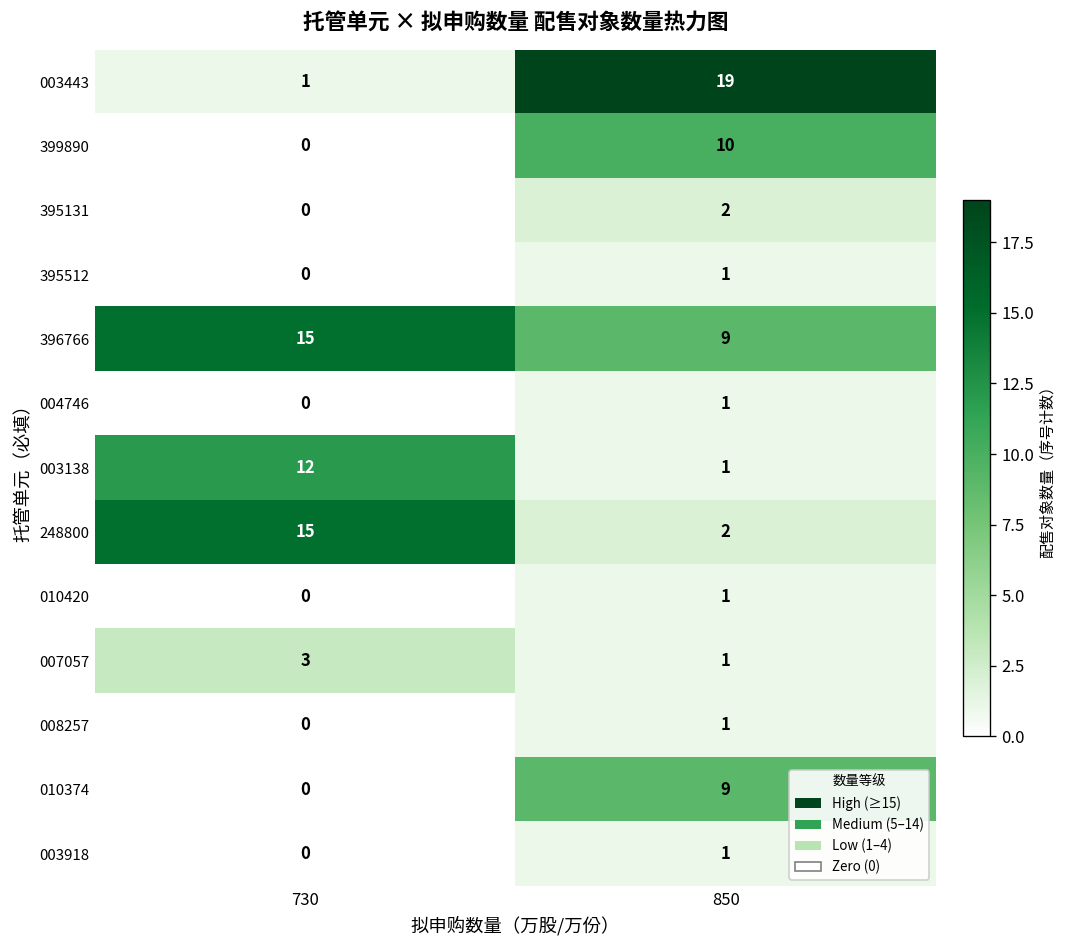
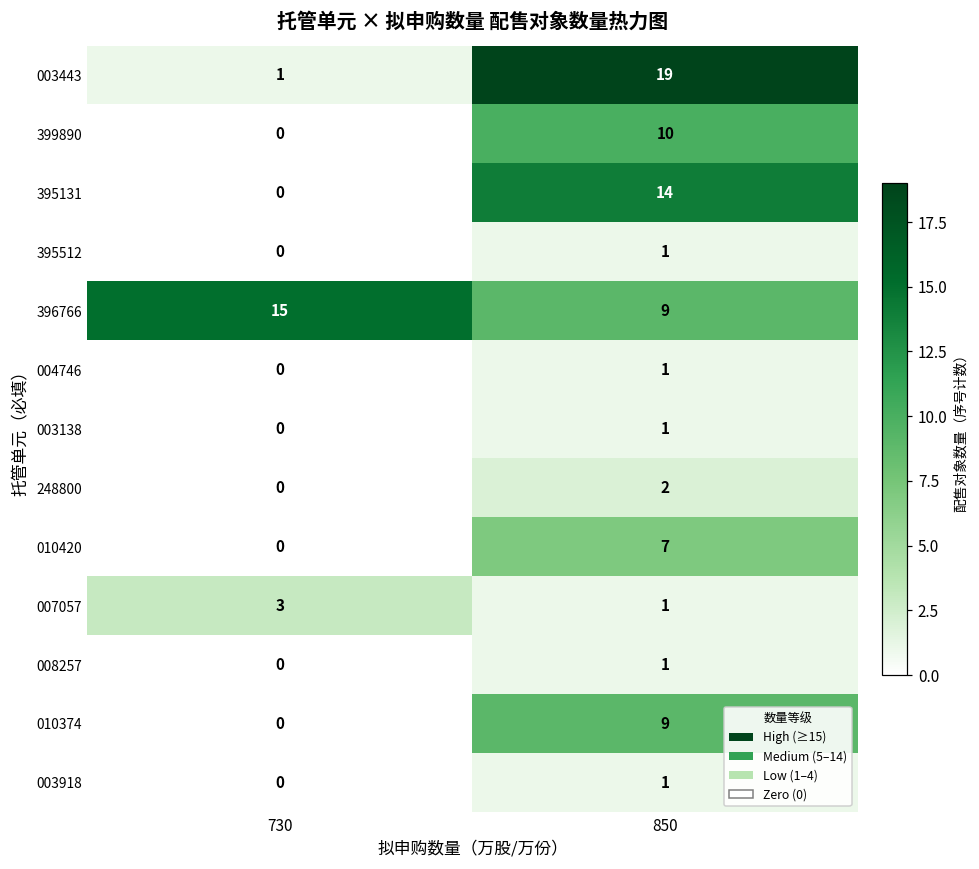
395131, 850: 2 -> 14
003138, 730: 12 -> 0
248800, 730: 15 -> 0
010420, 850: 1 -> 7
